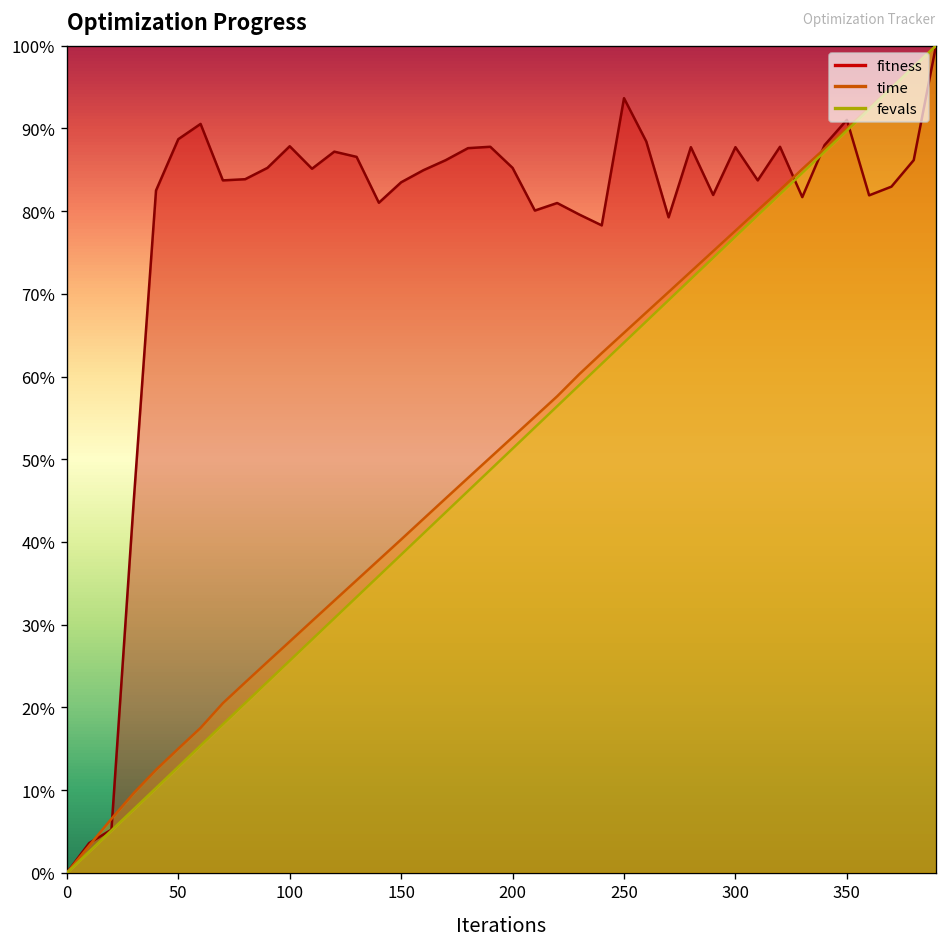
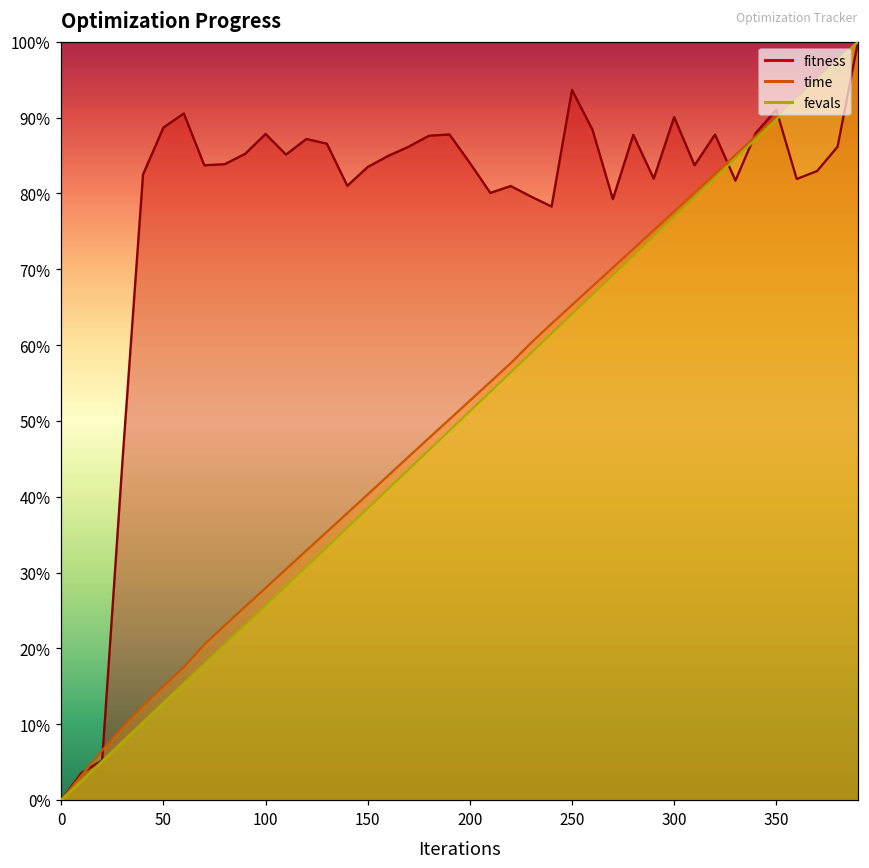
fitness, 200: 85% -> 84%
fitness, 300: 88% -> 90%
